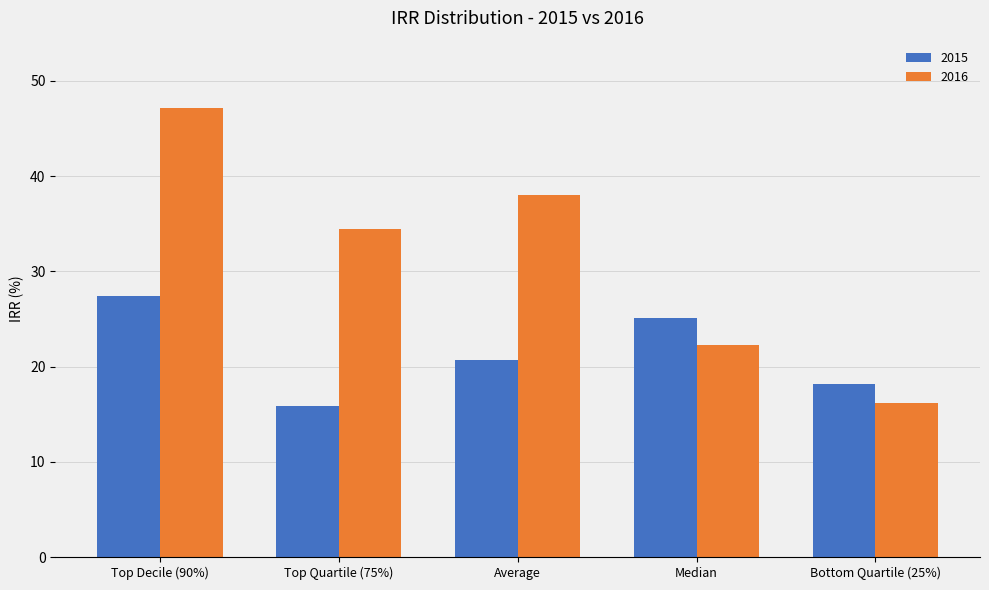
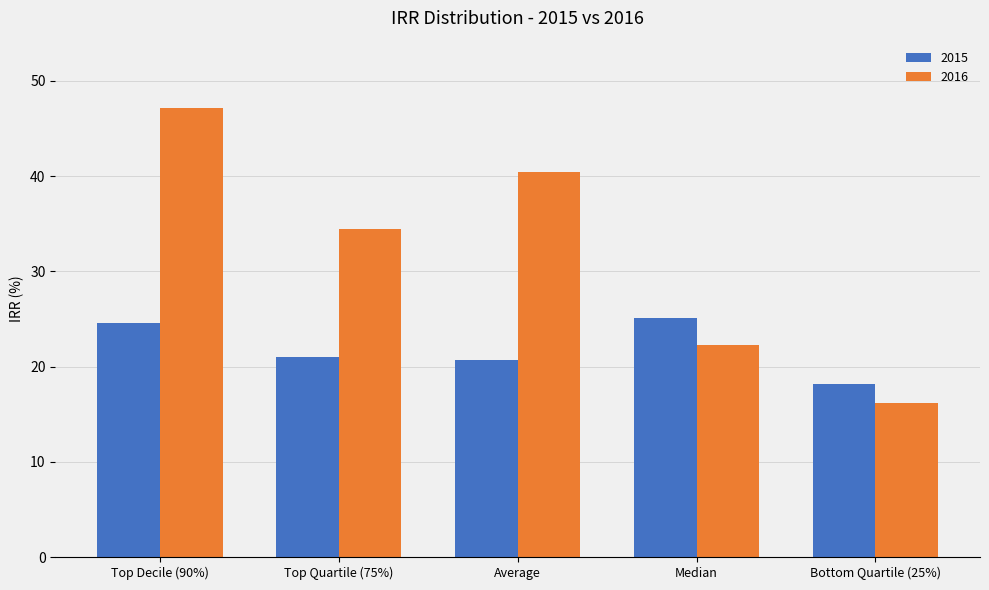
2015, Top Decile (90%): 27 -> 25
2015, Top Quartile (75%): 16 -> 21
2016, Average: 38 -> 40
